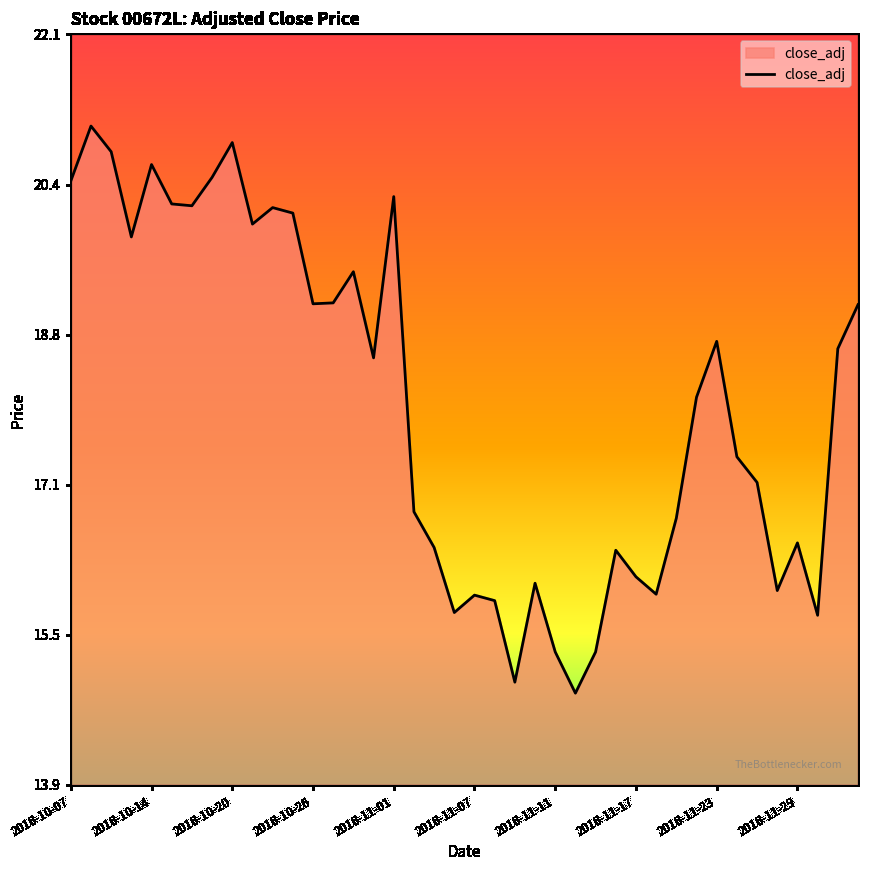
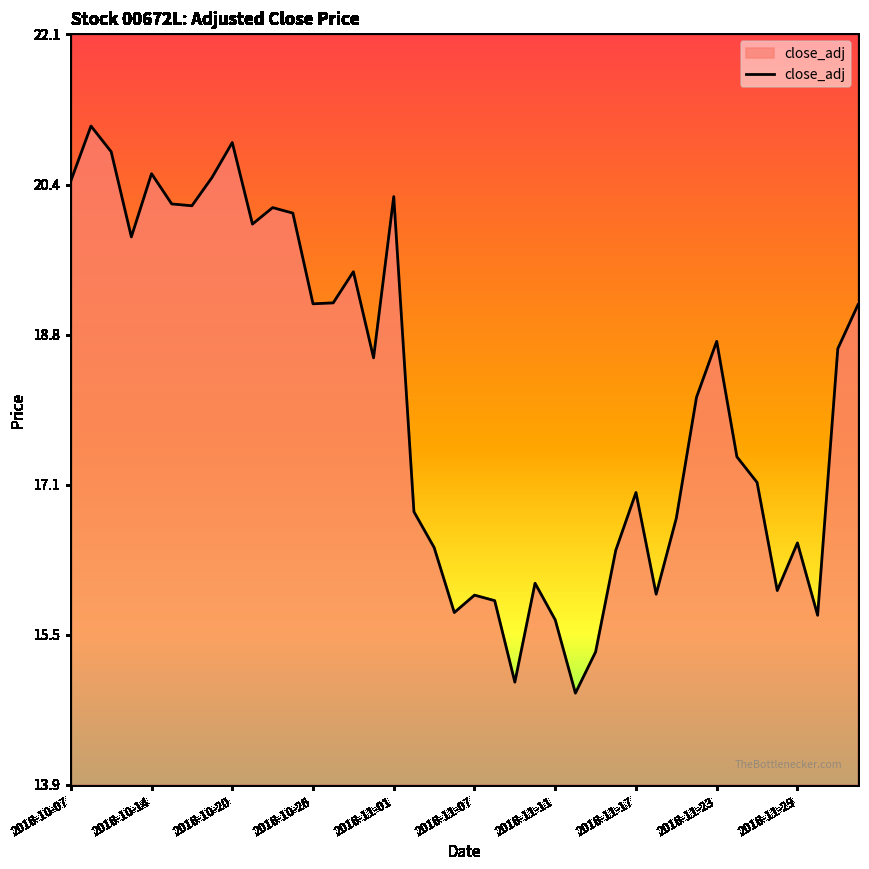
2016-10-14: 20.6 -> 20.5
2016-11-11: 15.3 -> 15.7
2016-11-17: 16.1 -> 17.1
